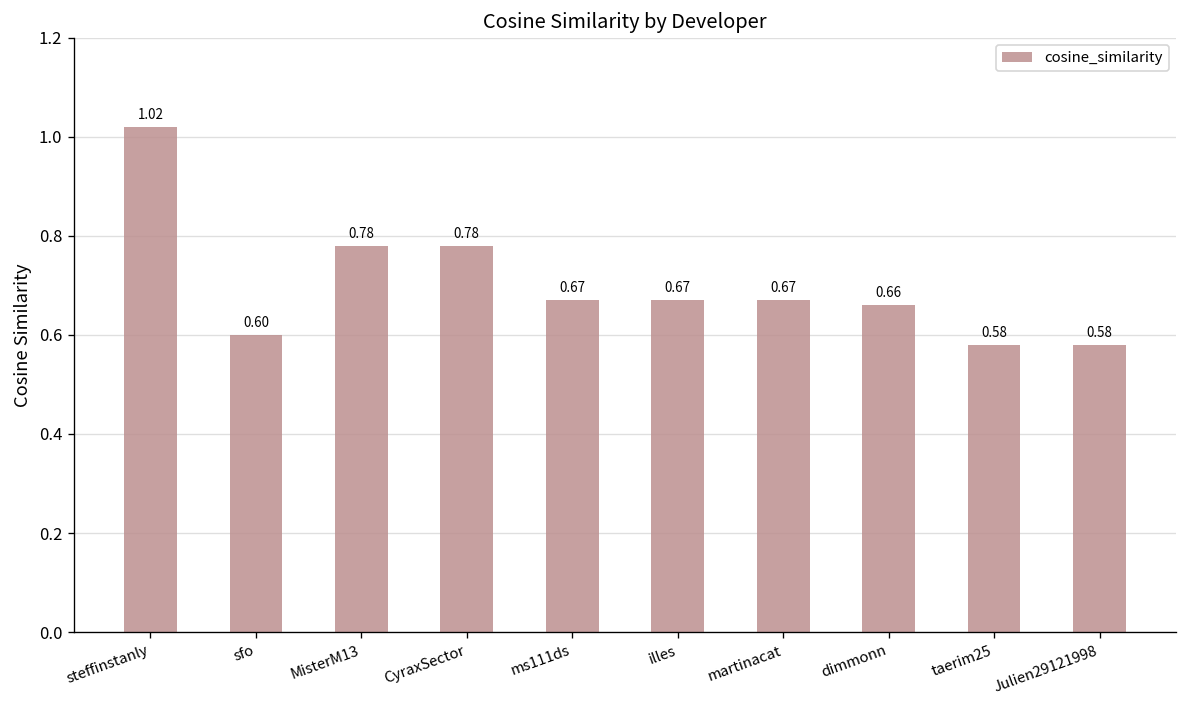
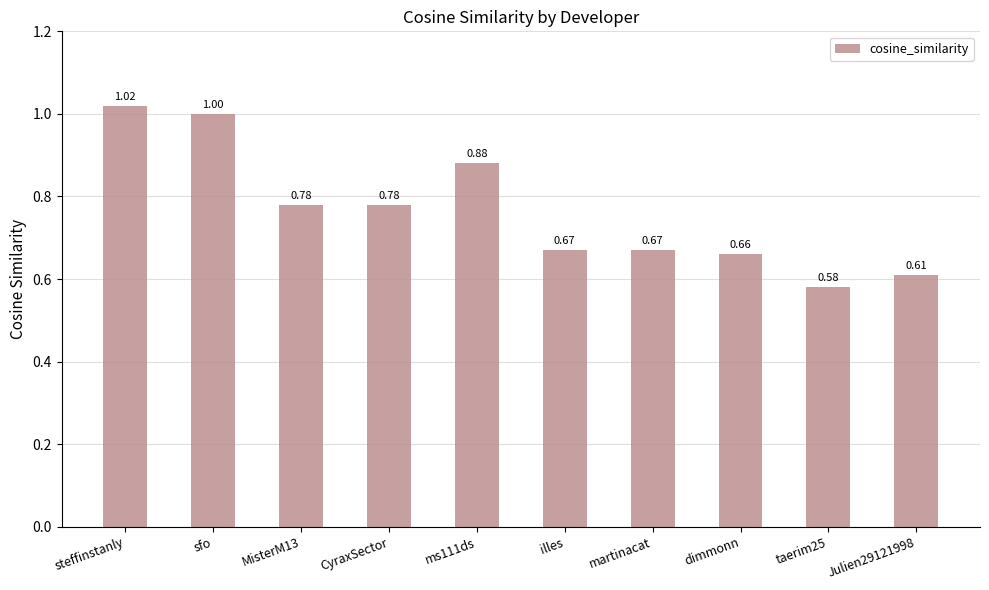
sfo: 0.60 -> 1.00
ms111ds: 0.67 -> 0.88
Julien29121998: 0.58 -> 0.61
